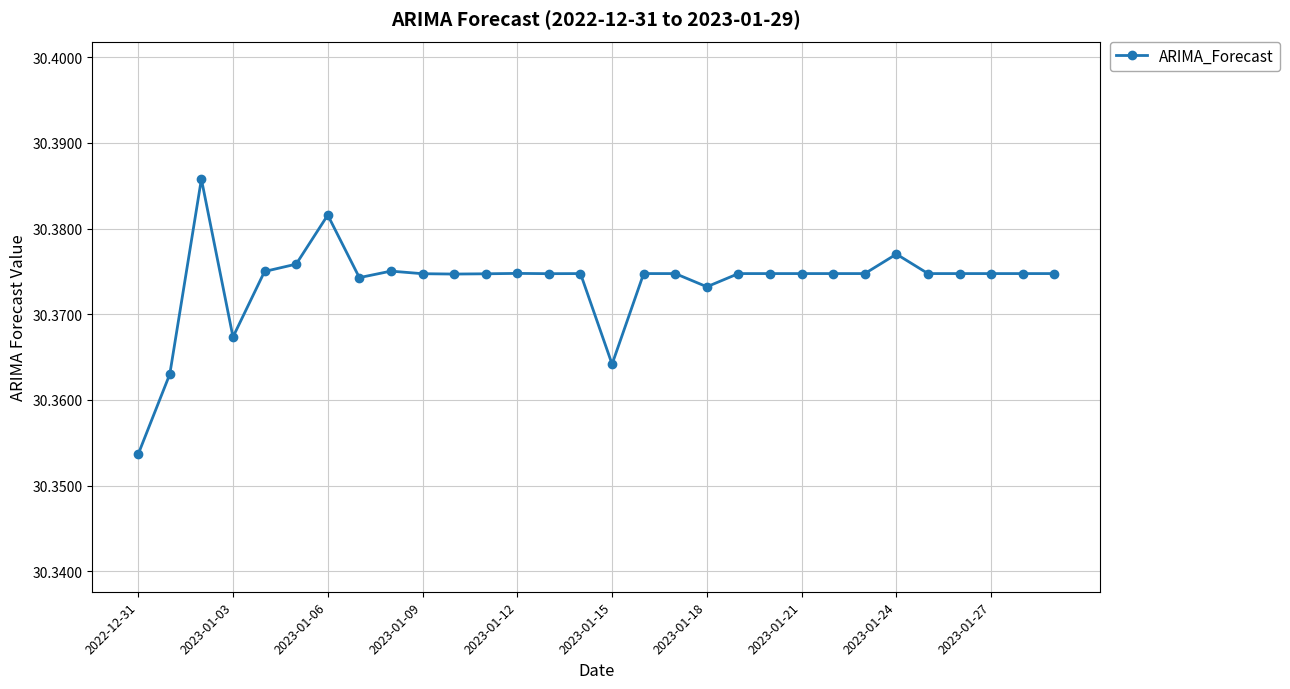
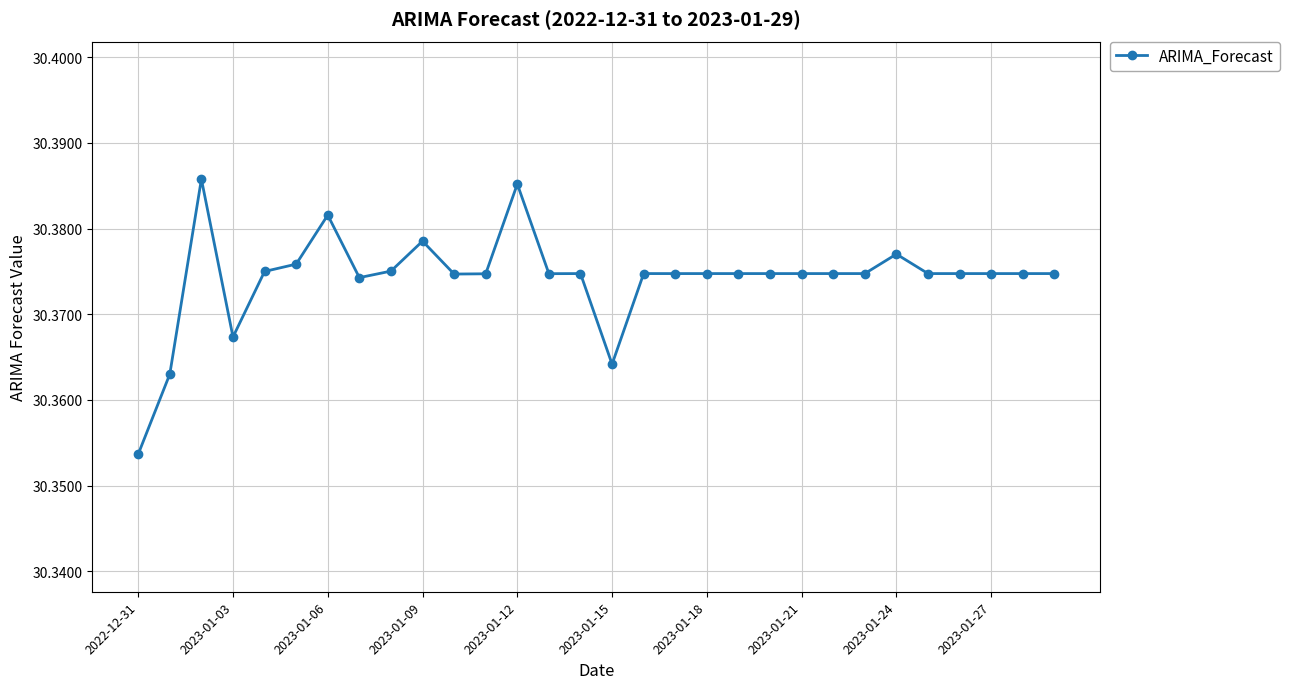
2023-01-09: 30.375 -> 30.379
2023-01-12: 30.375 -> 30.385
2023-01-18: 30.373 -> 30.375
